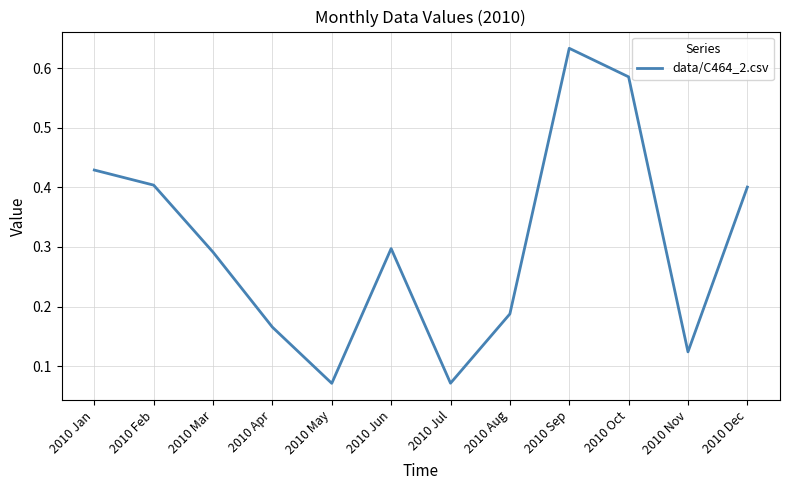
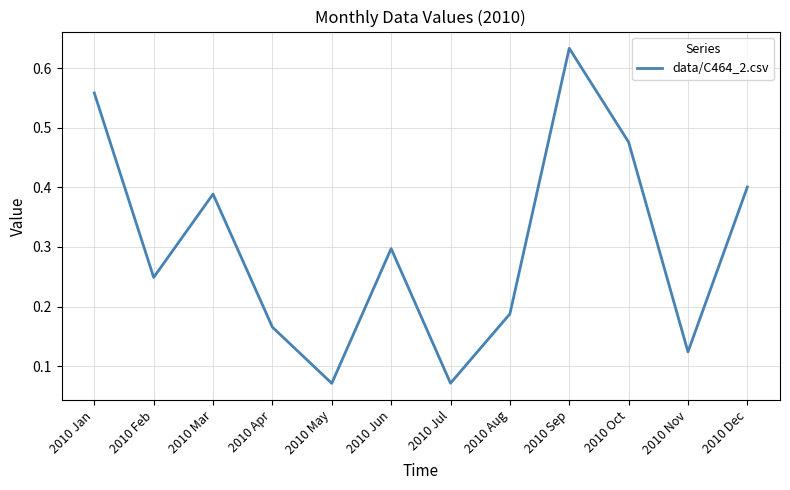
2010 Jan: 0.43 -> 0.56
2010 Feb: 0.40 -> 0.25
2010 Mar: 0.29 -> 0.39
2010 Oct: 0.59 -> 0.48
